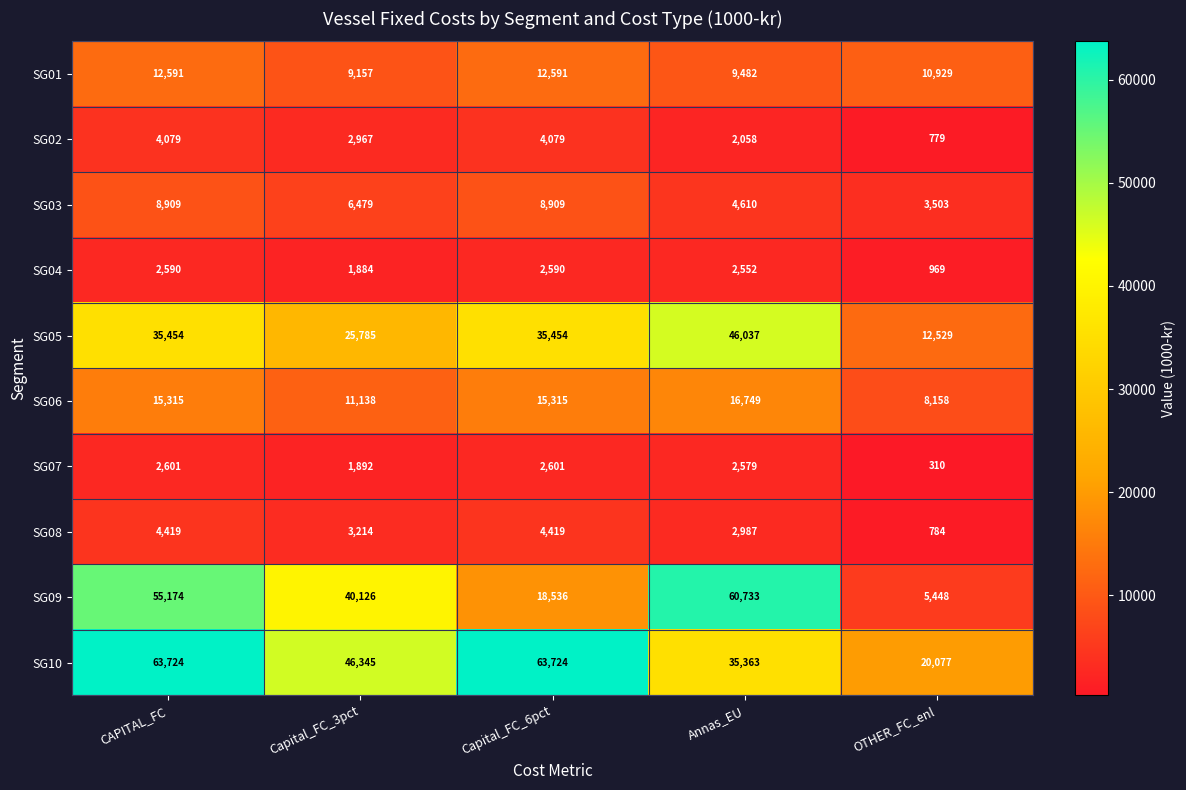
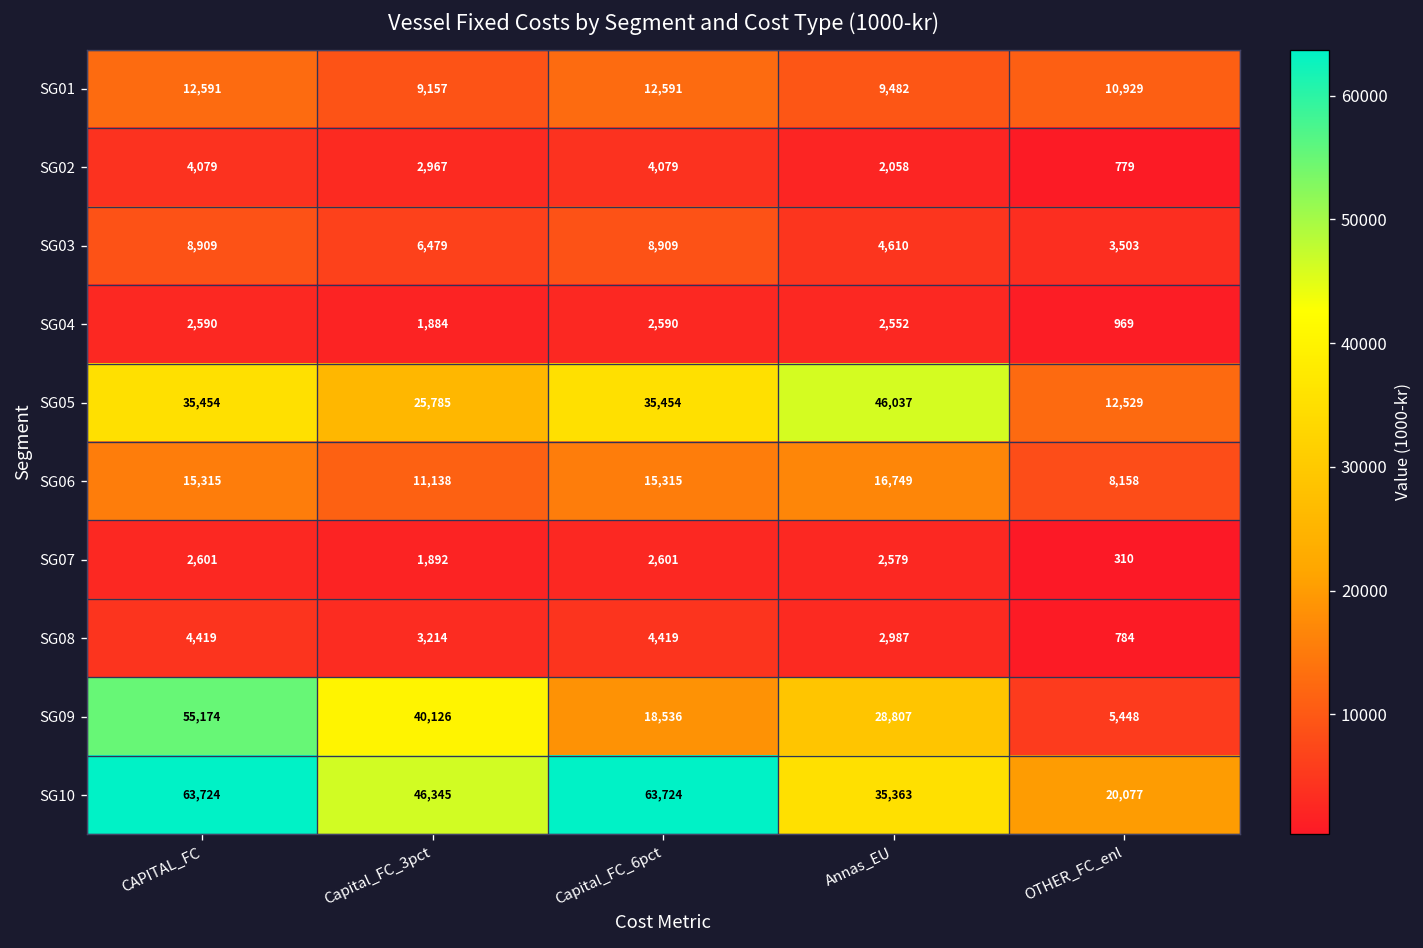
SG09, Annas_EU: 60,733 -> 28,807
